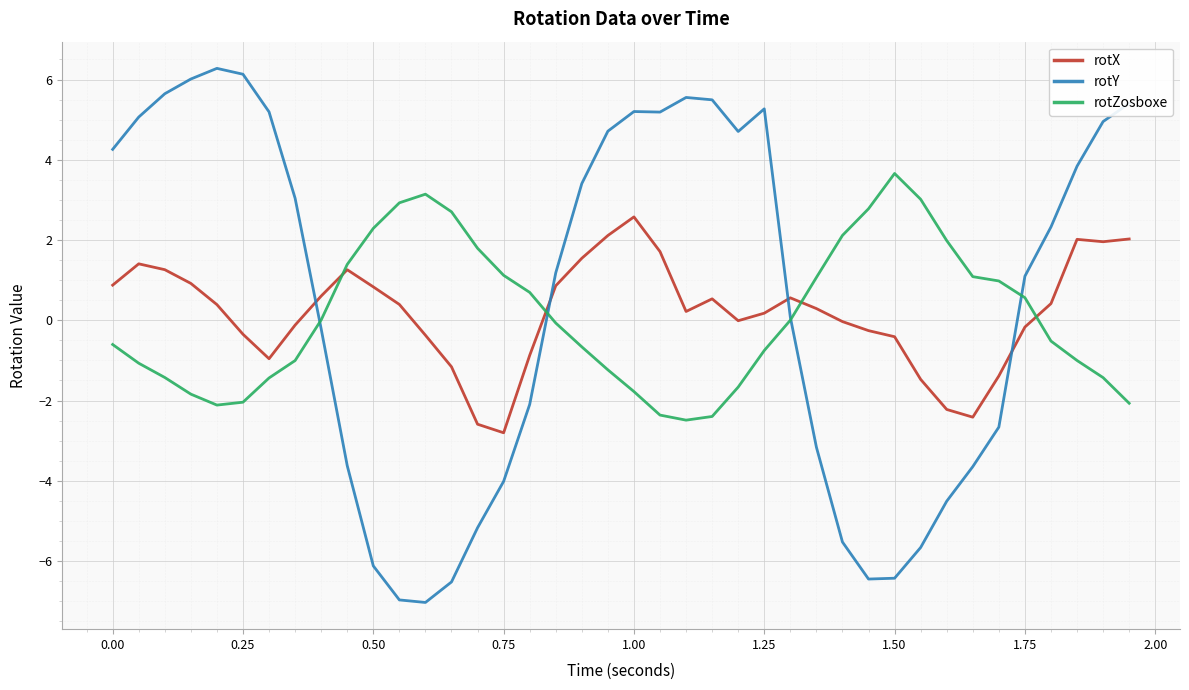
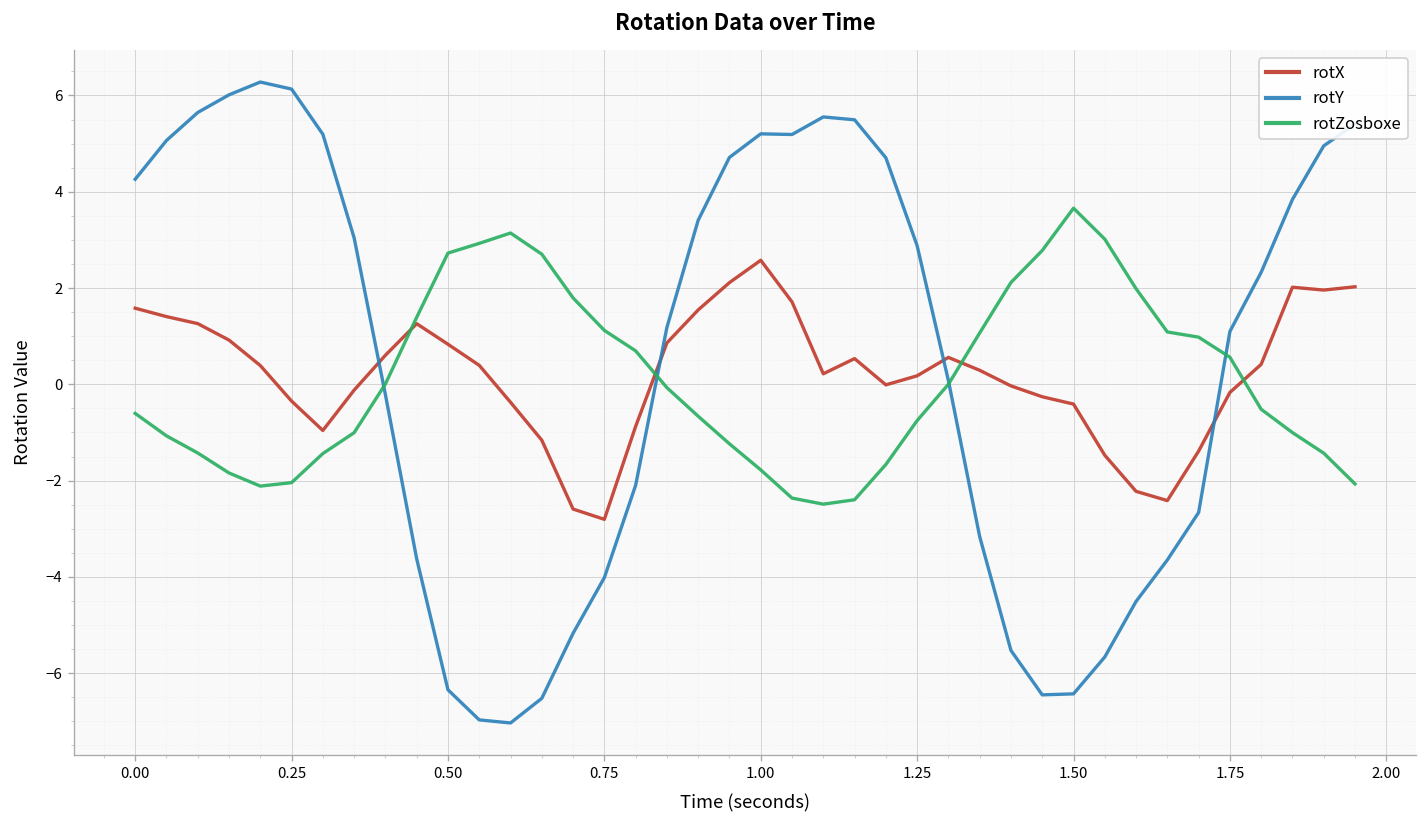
rotX, 0.00: 0.9 -> 1.6
rotY, 0.50: -6.1 -> -6.3
rotZosboxe, 0.50: 2.3 -> 2.7
rotY, 1.25: 5.3 -> 2.9
